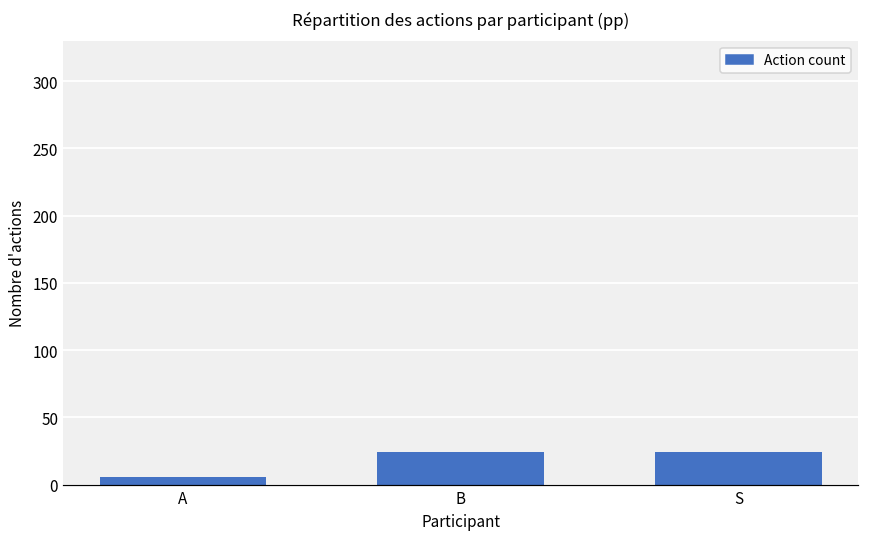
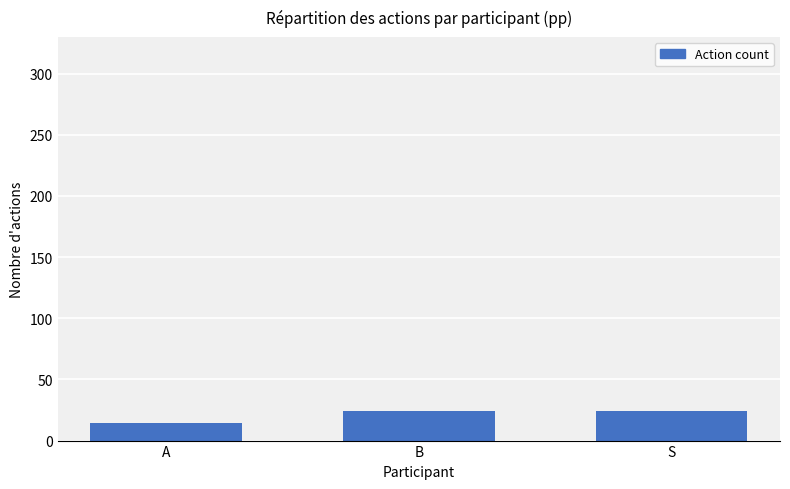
A: 6 -> 14
